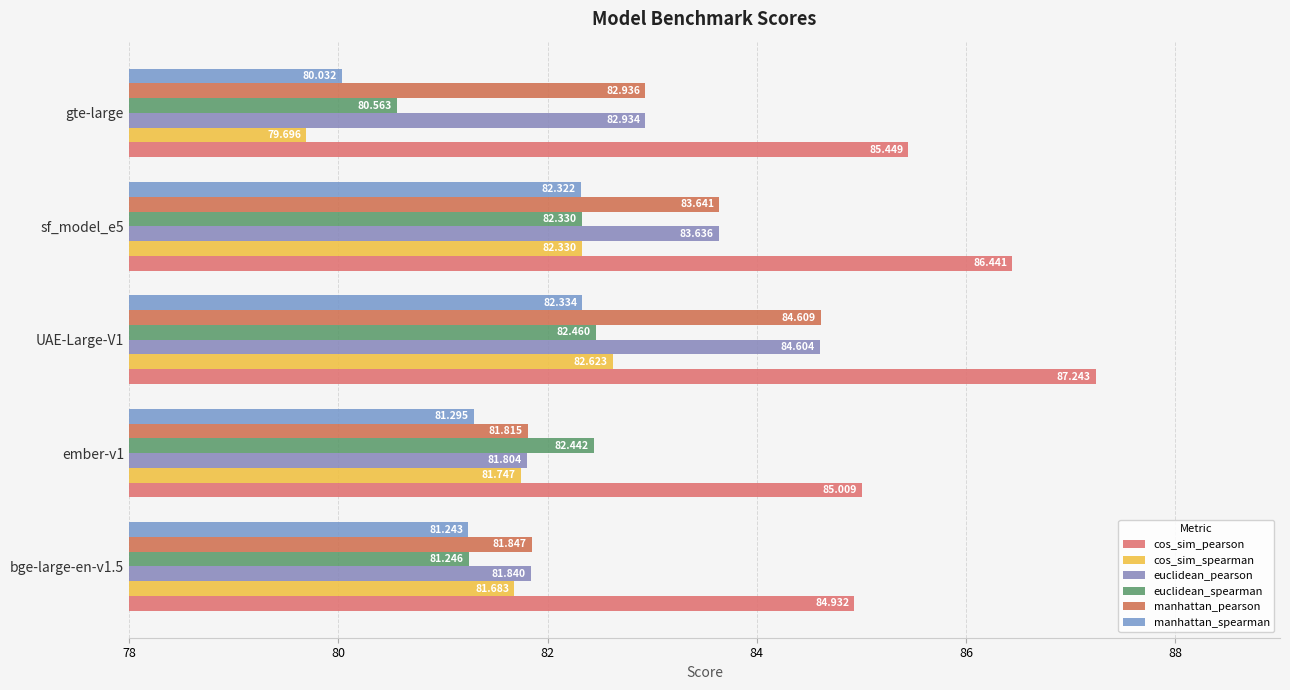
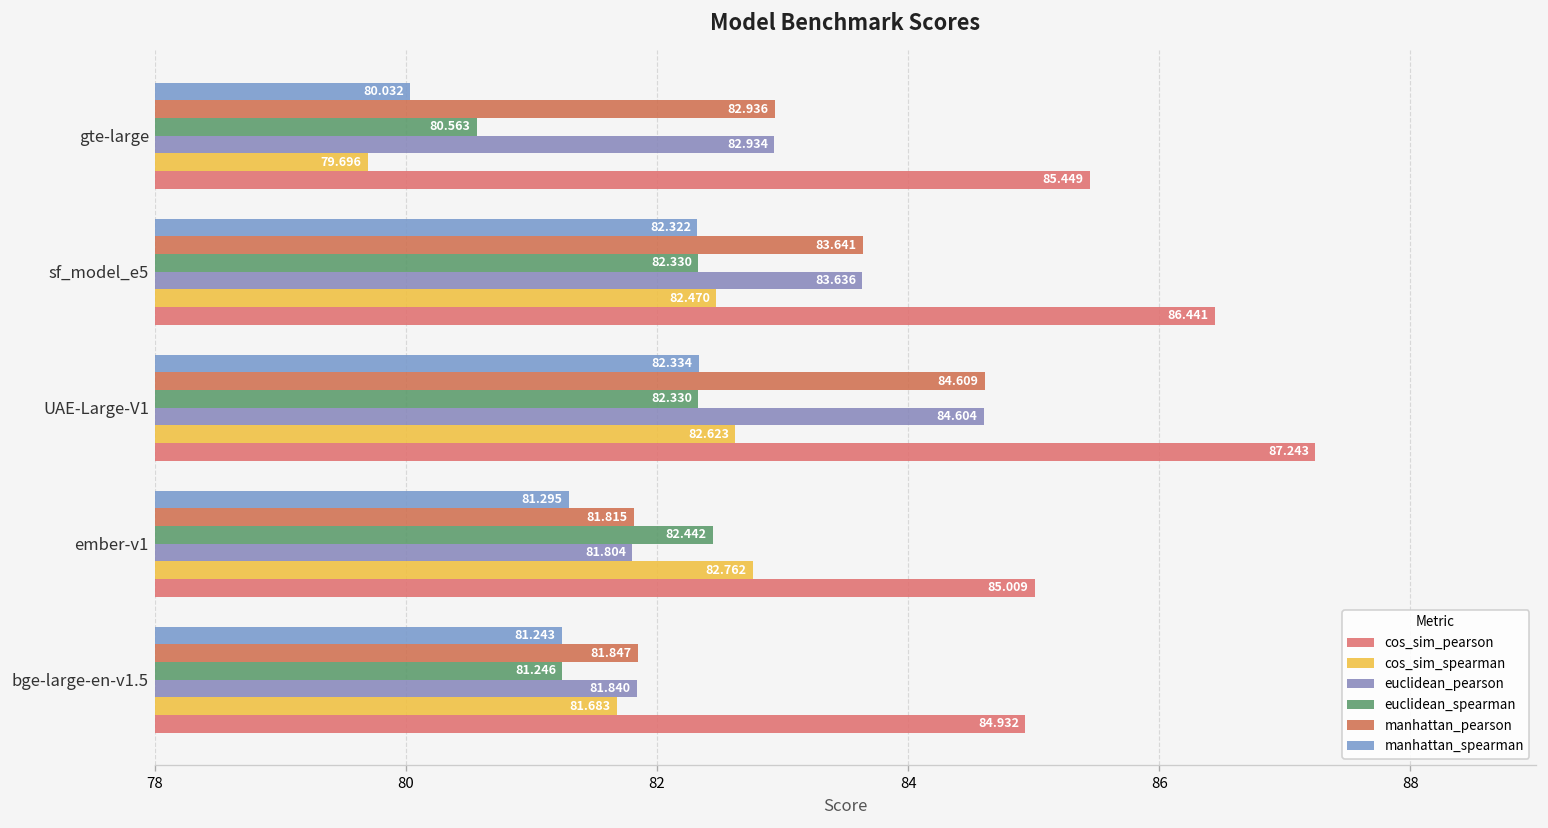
cos_sim_spearman, sf_model_e5: 82.330 -> 82.470
euclidean_spearman, UAE-Large-V1: 82.460 -> 82.330
cos_sim_spearman, ember-v1: 81.747 -> 82.762
